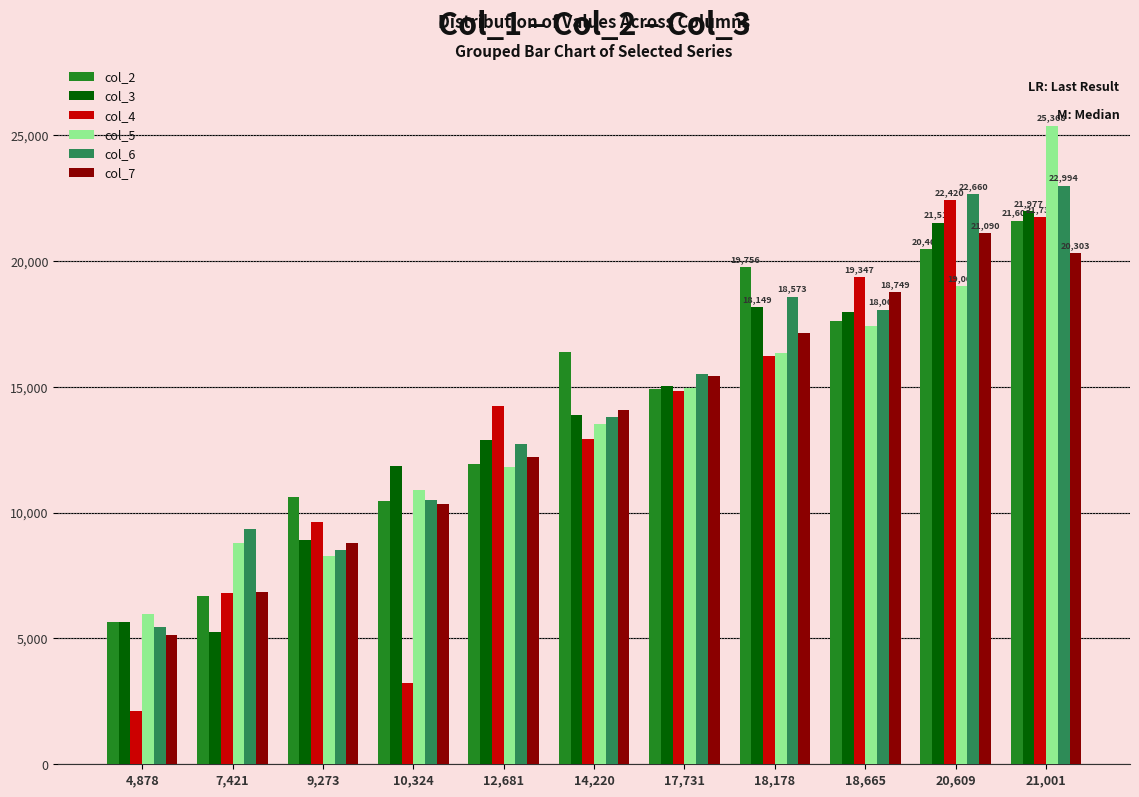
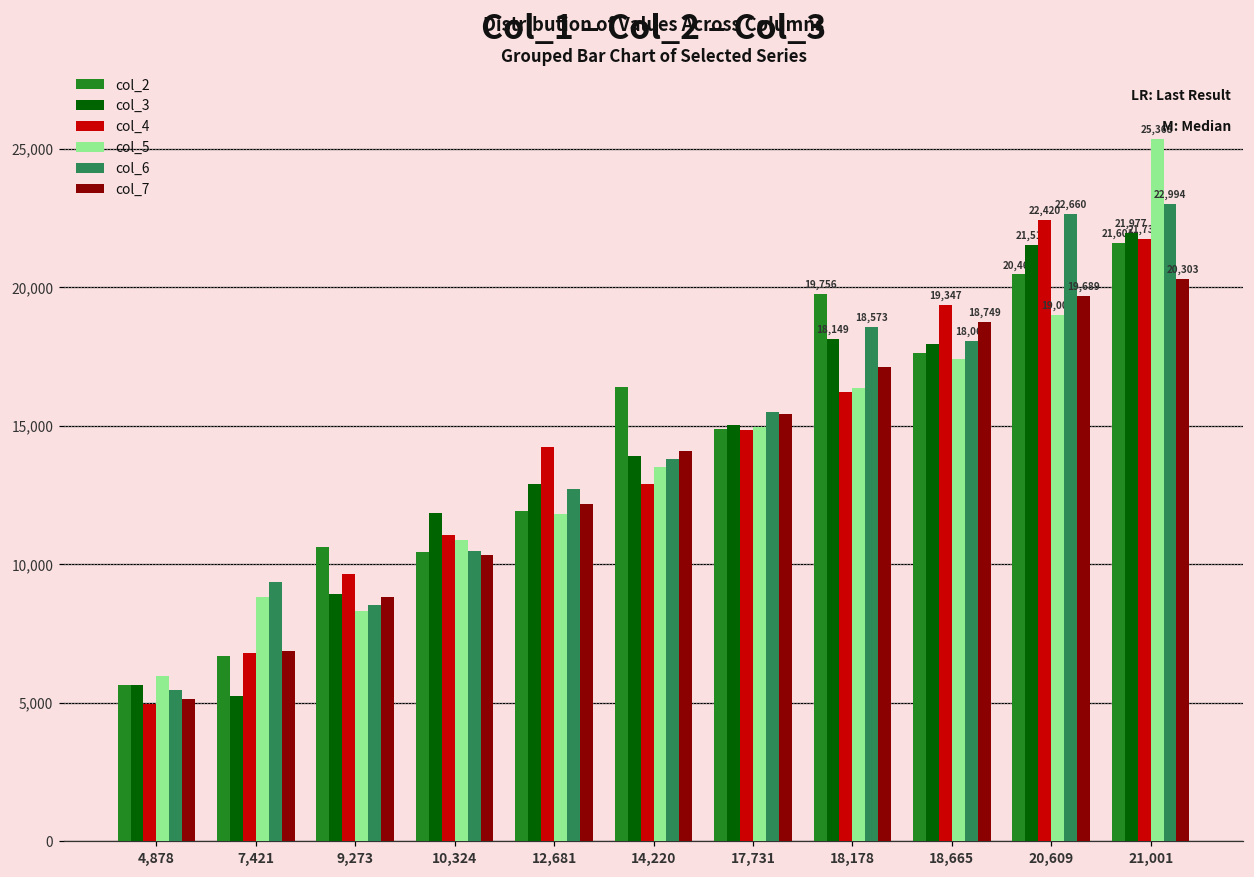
col_4, 4,878: 2,100 -> 4,900
col_4, 10,324: 3,200 -> 11,000
col_7, 20,609: 21,090 -> 19,689
